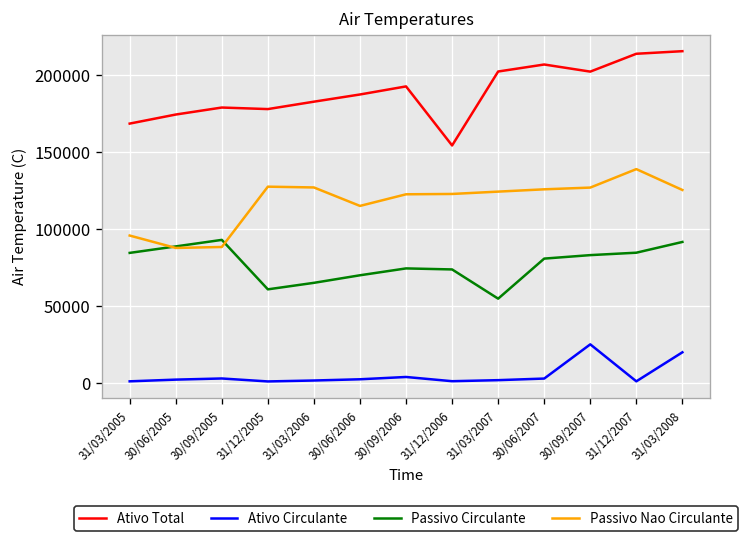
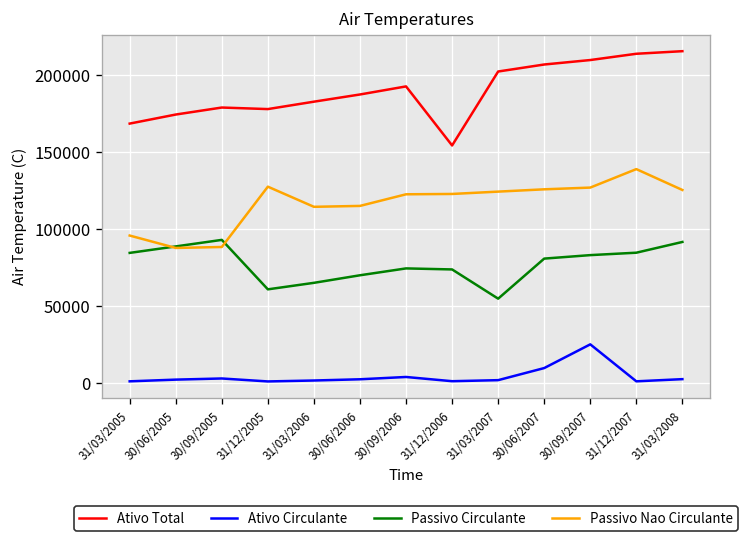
Passivo Nao Circulante, 31/03/2006: 127000 -> 115000
Ativo Circulante, 30/06/2007: 3000 -> 10000
Ativo Total, 30/09/2007: 202000 -> 210000
Ativo Circulante, 31/03/2008: 20000 -> 3000
